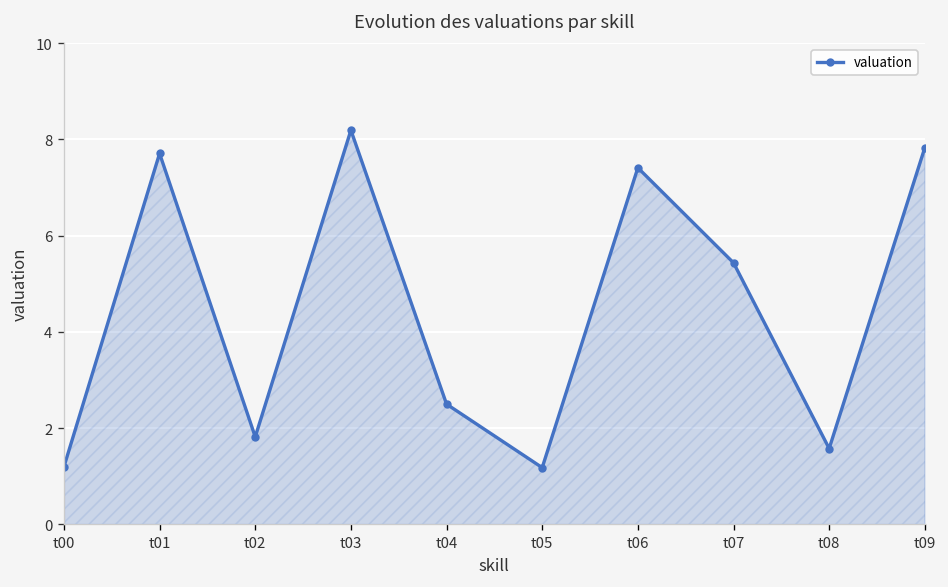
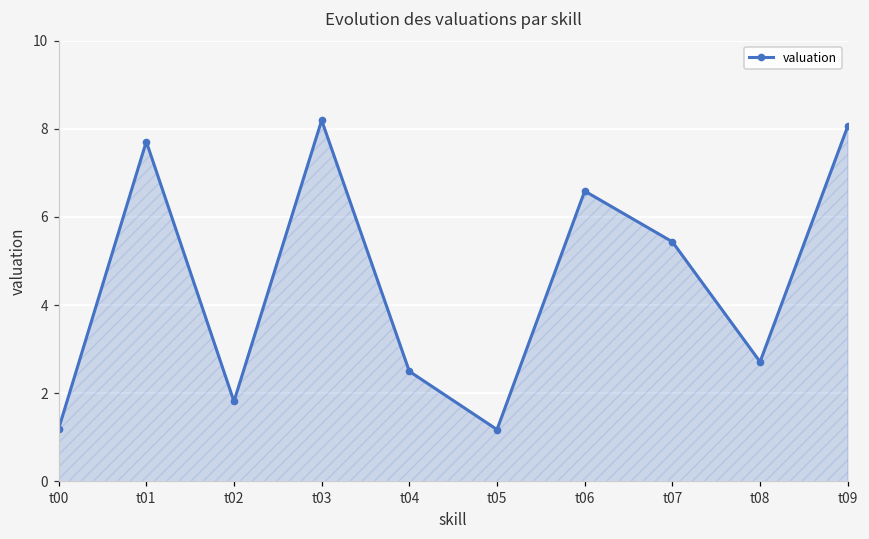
t06: 7.4 -> 6.6
t08: 1.6 -> 2.7
t09: 7.8 -> 8.1
